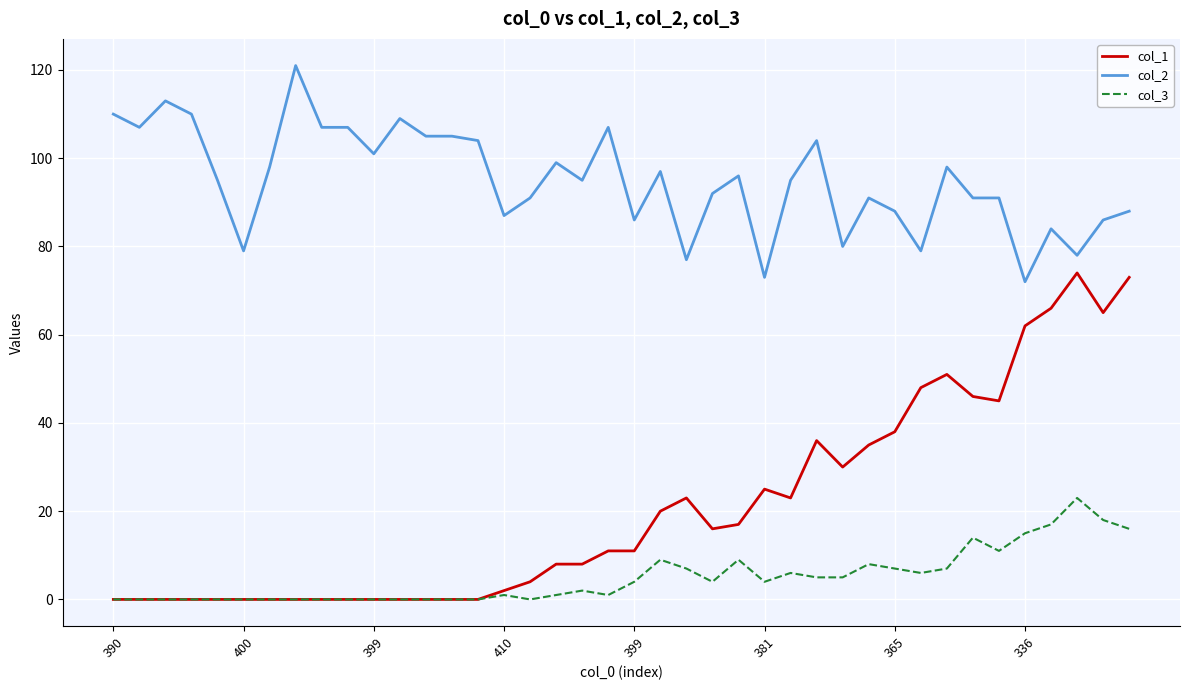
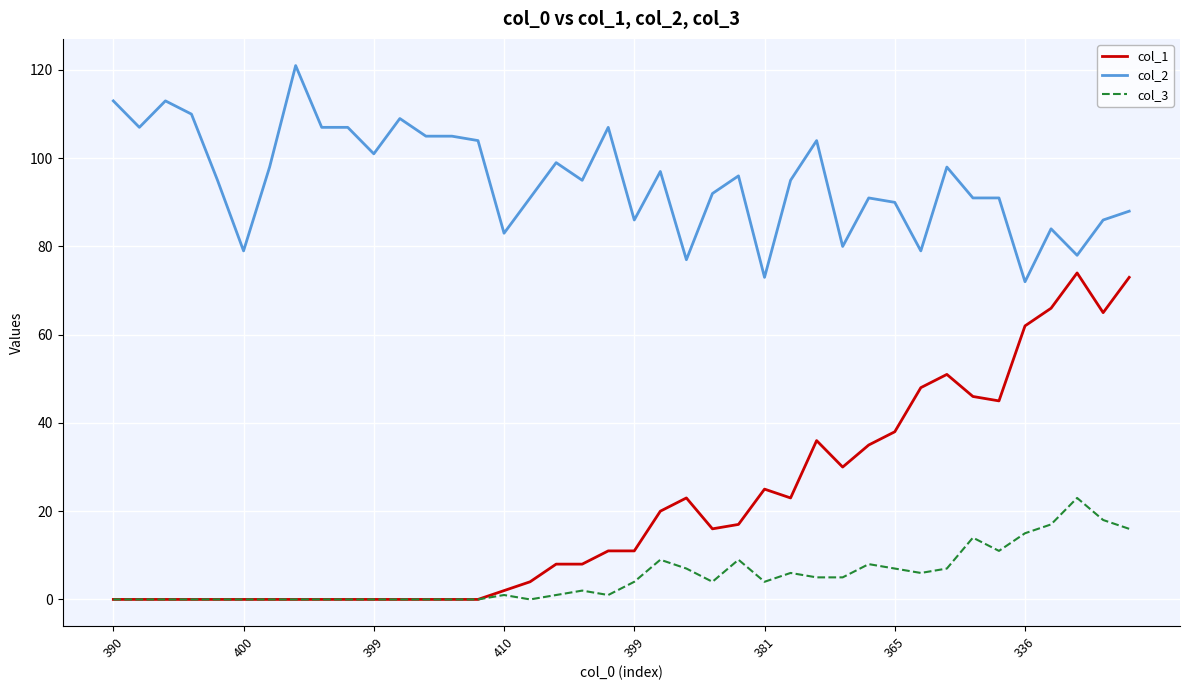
col_2, 390: 110 -> 113
col_2, 410: 87 -> 83
col_2, 365: 88 -> 90
